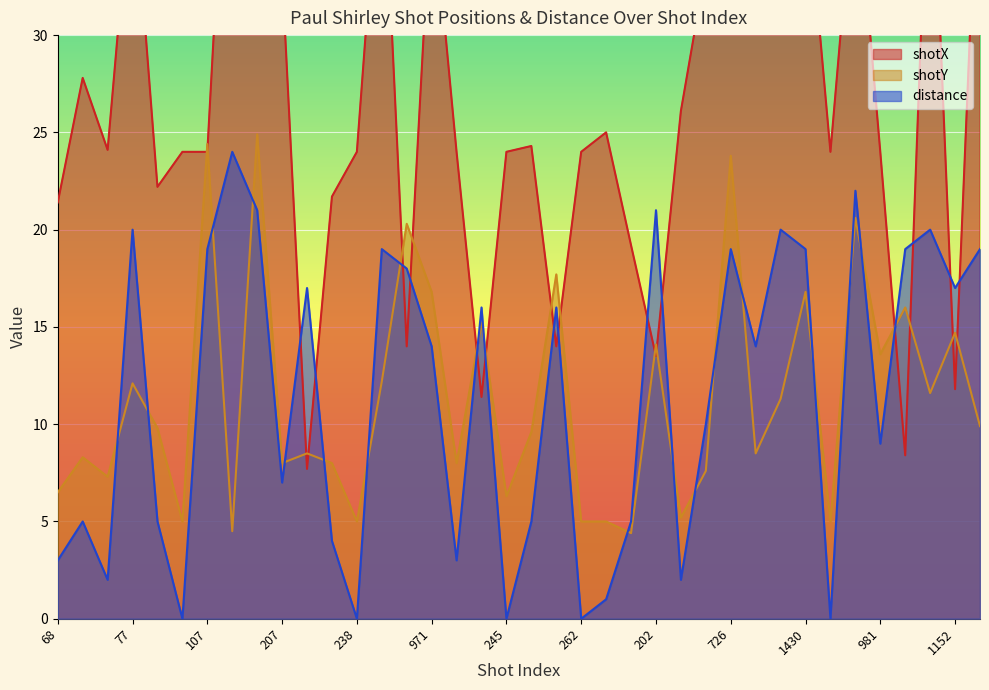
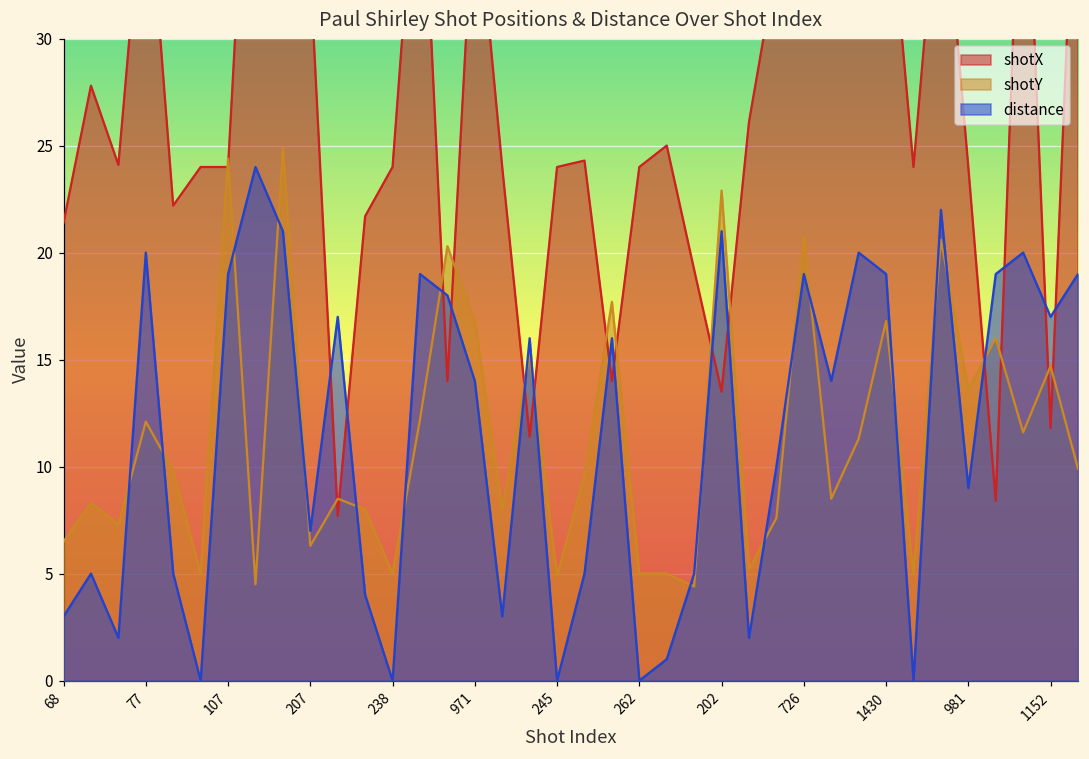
shotY, 207: 8.0 -> 6.3
shotY, 245: 6.3 -> 4.9
shotY, 202: 14.1 -> 22.9
shotY, 726: 23.8 -> 20.8
